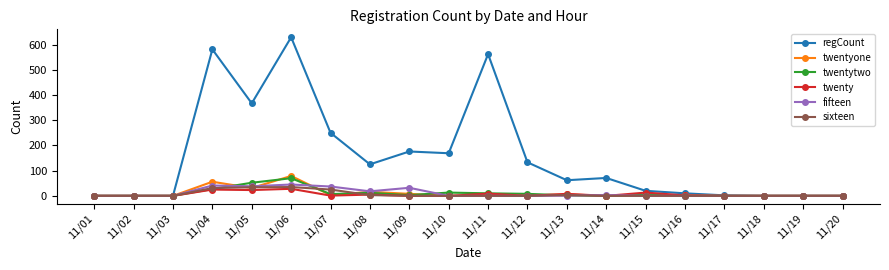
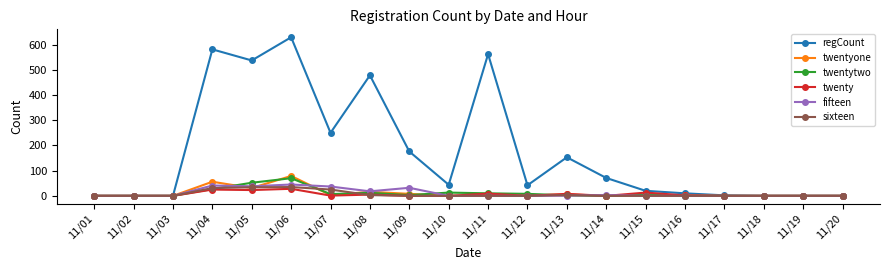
regCount, 11/05: 370 -> 540
regCount, 11/08: 130 -> 480
regCount, 11/10: 170 -> 40
regCount, 11/12: 130 -> 40
regCount, 11/13: 60 -> 150
